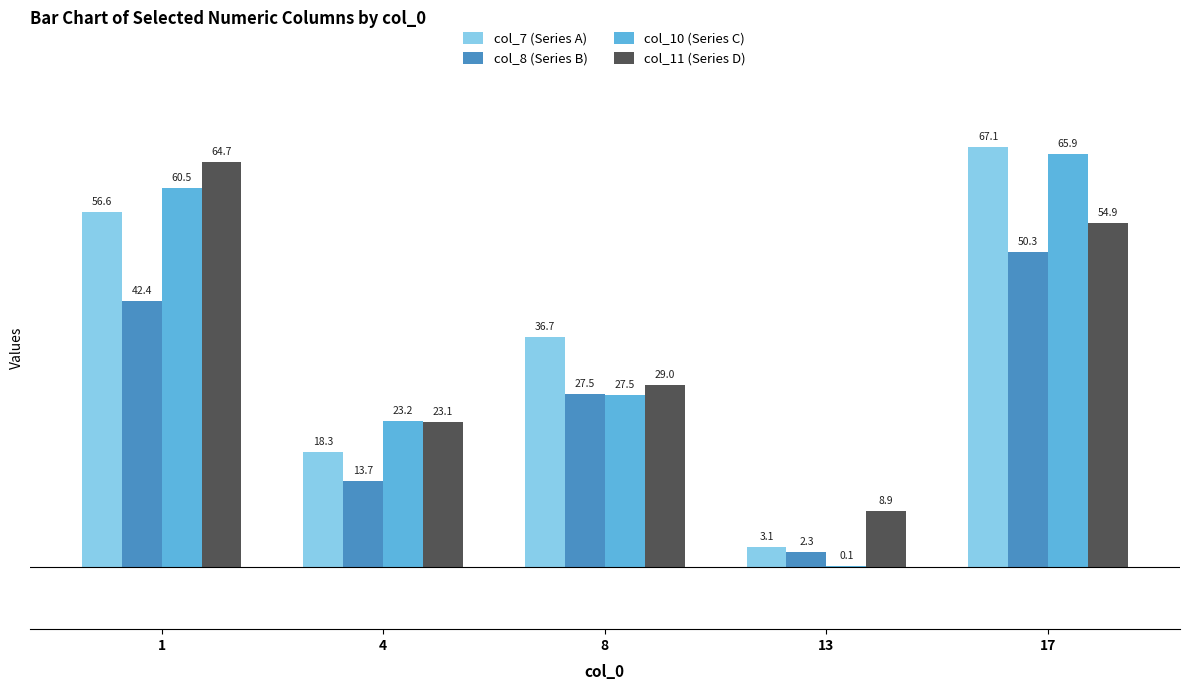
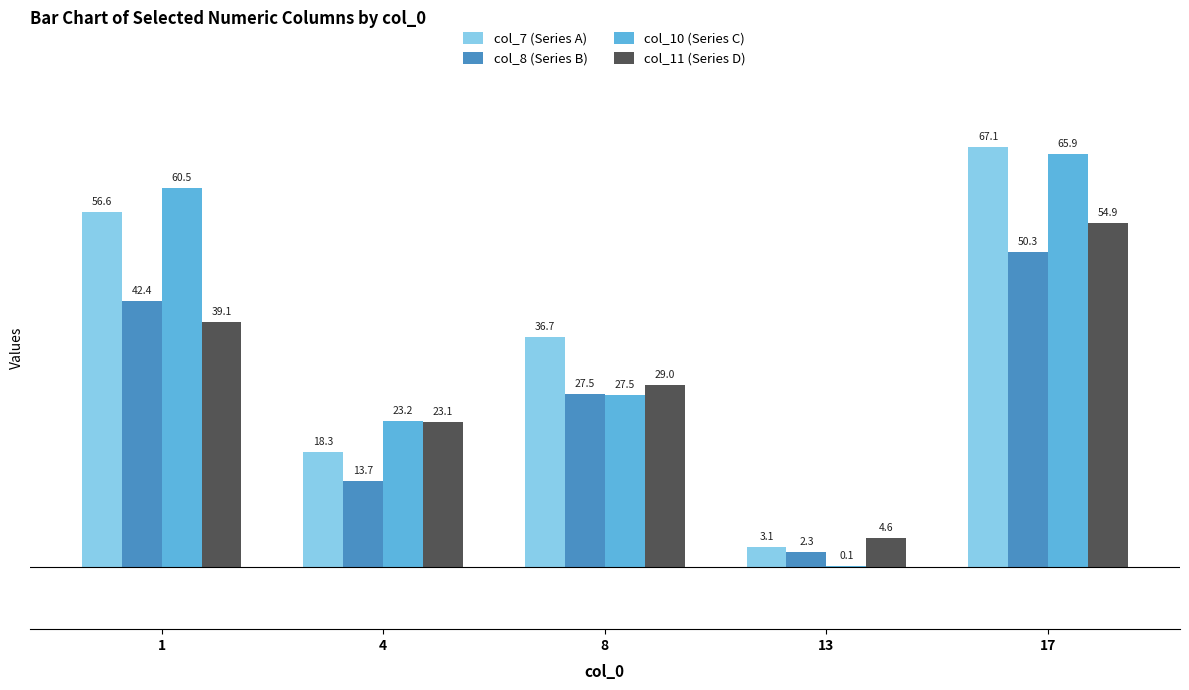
col_11 (Series D), 1: 64.7 -> 39.1
col_11 (Series D), 13: 8.9 -> 4.6
